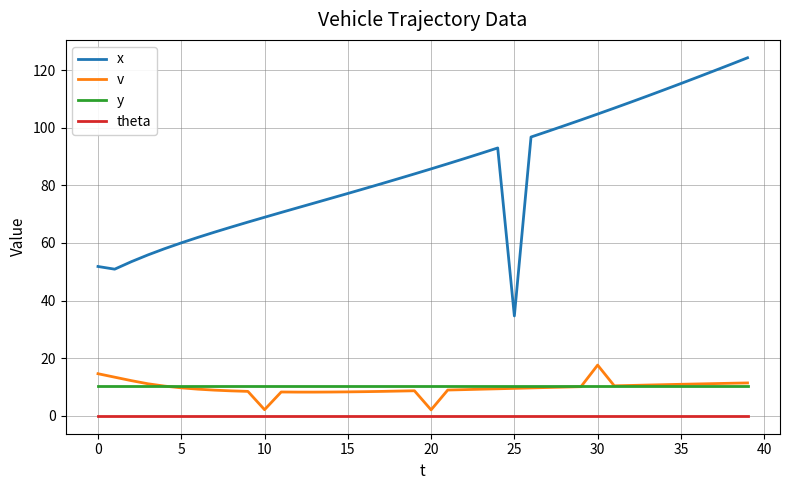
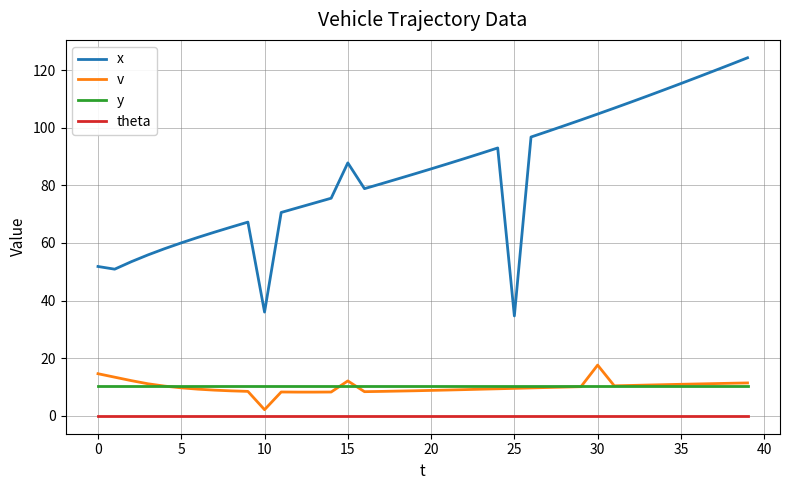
x, 10: 69 -> 36
x, 15: 77 -> 88
v, 15: 8 -> 12
v, 20: 2 -> 9
